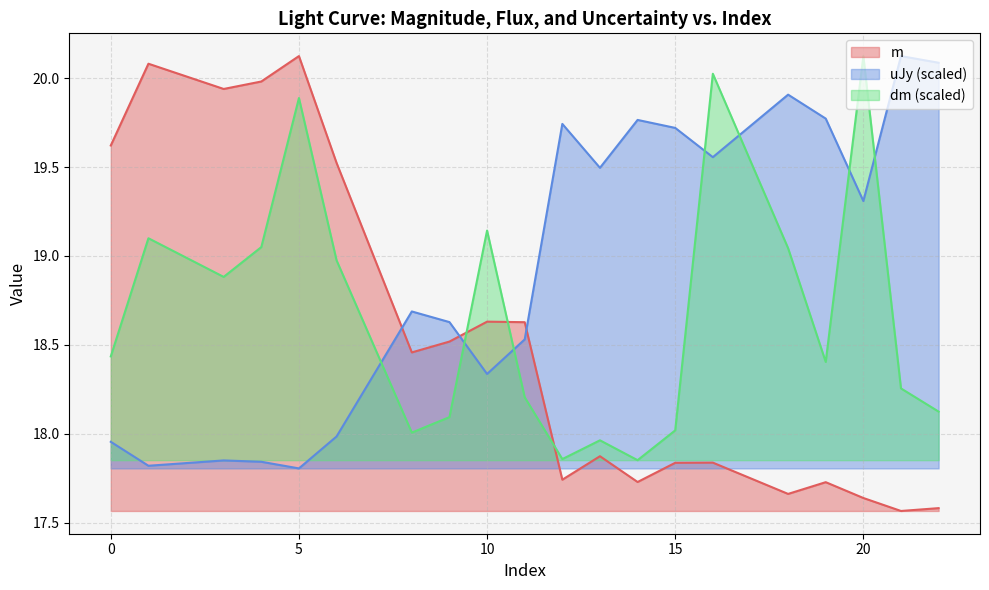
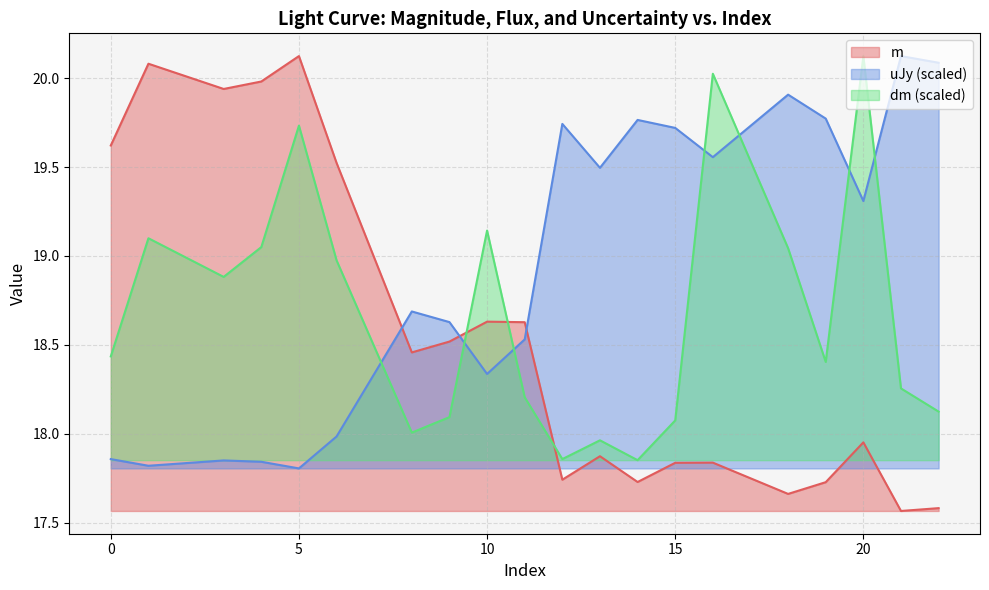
uJy (scaled), 0: 17.95 -> 17.86
dm (scaled), 5: 19.89 -> 19.73
dm (scaled), 15: 18.02 -> 18.07
m, 20: 17.64 -> 17.95
